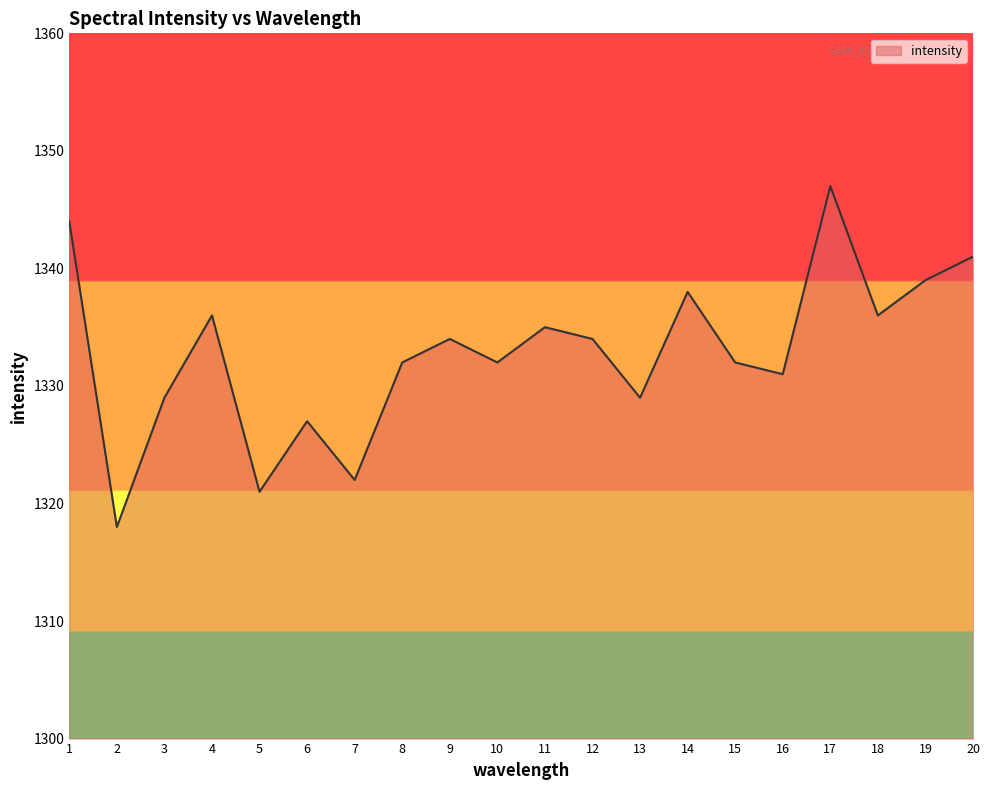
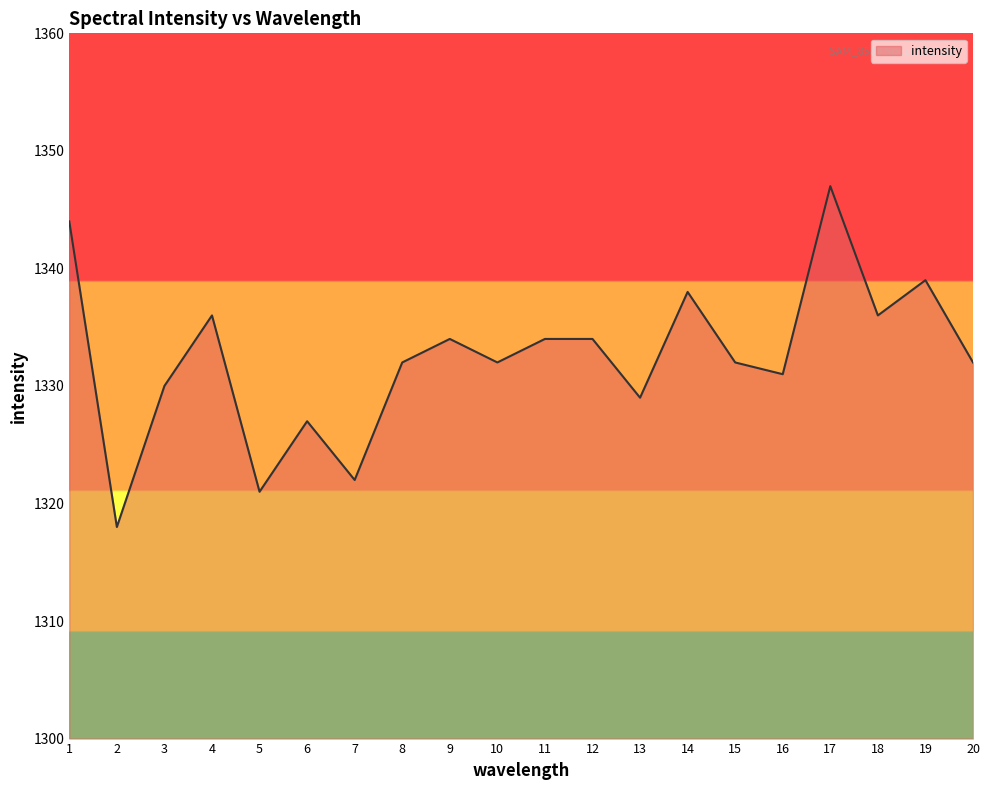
3: 1329 -> 1330
11: 1335 -> 1334
20: 1341 -> 1332
